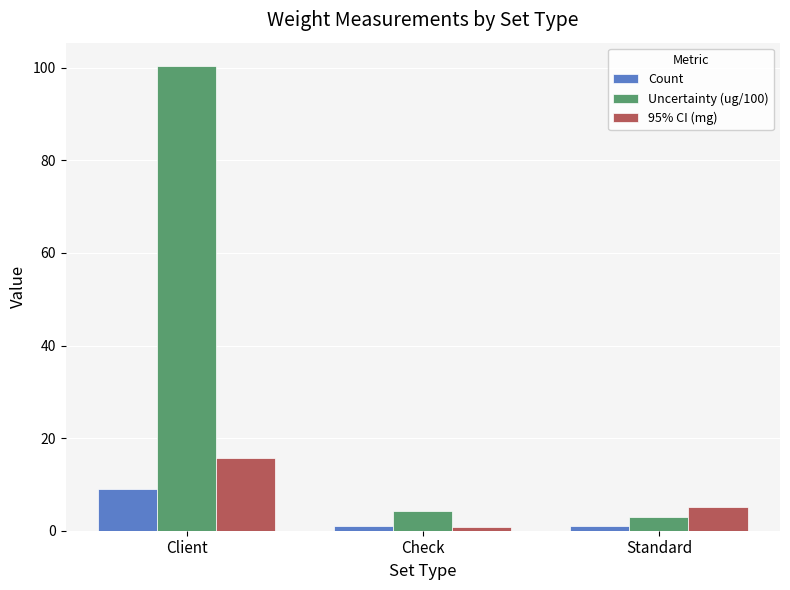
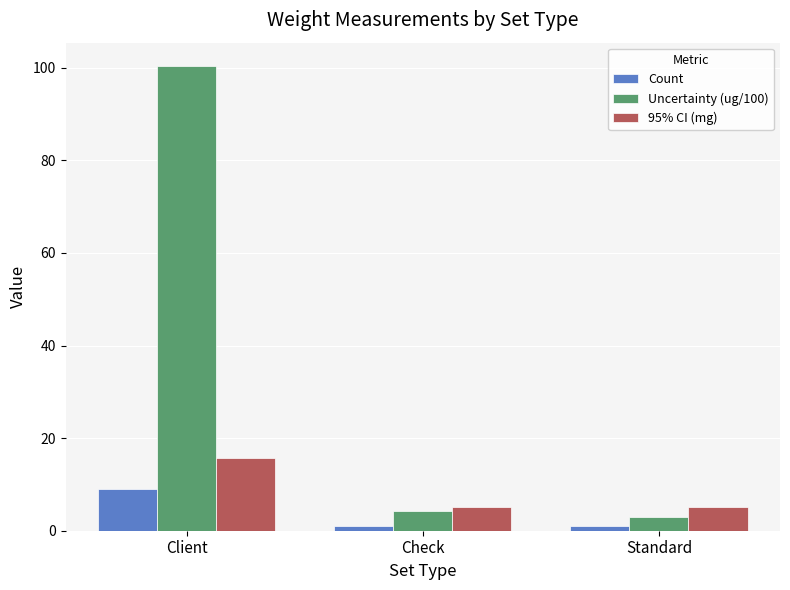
95% CI (mg), Check: 1 -> 5
